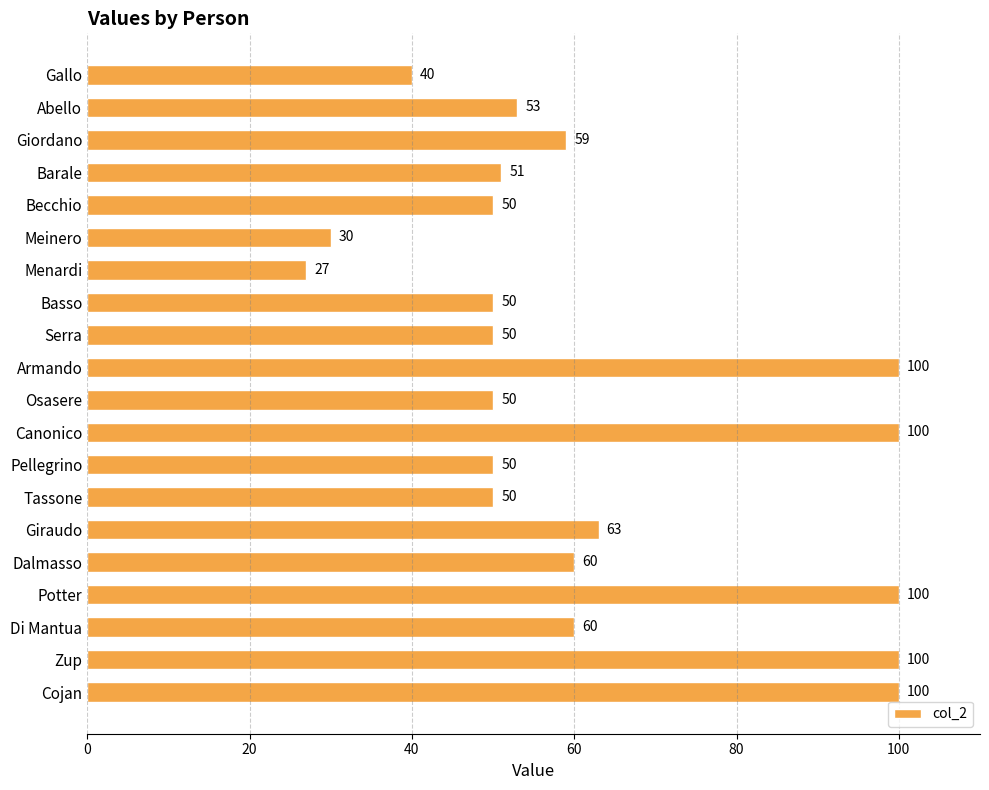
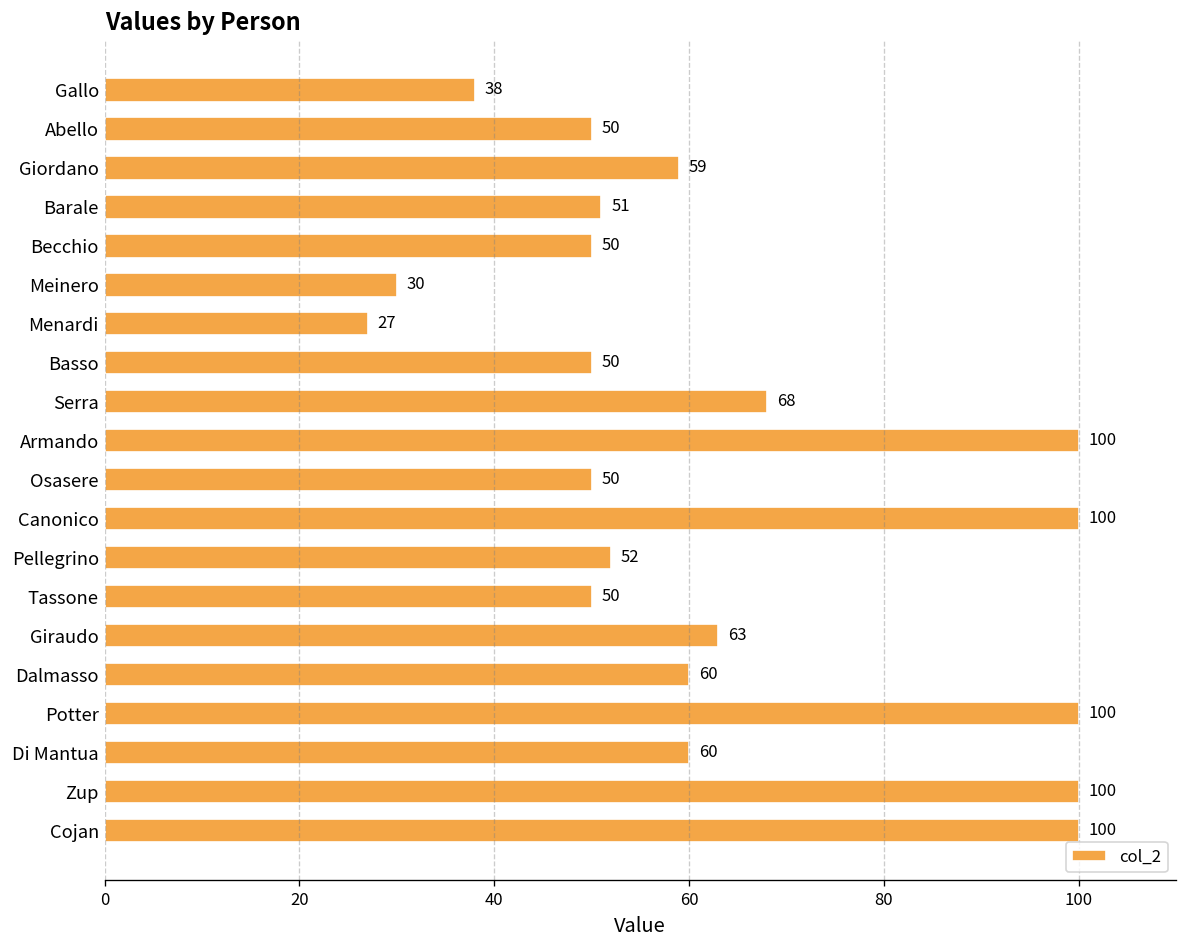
Gallo: 40 -> 38
Abello: 53 -> 50
Serra: 50 -> 68
Pellegrino: 50 -> 52
